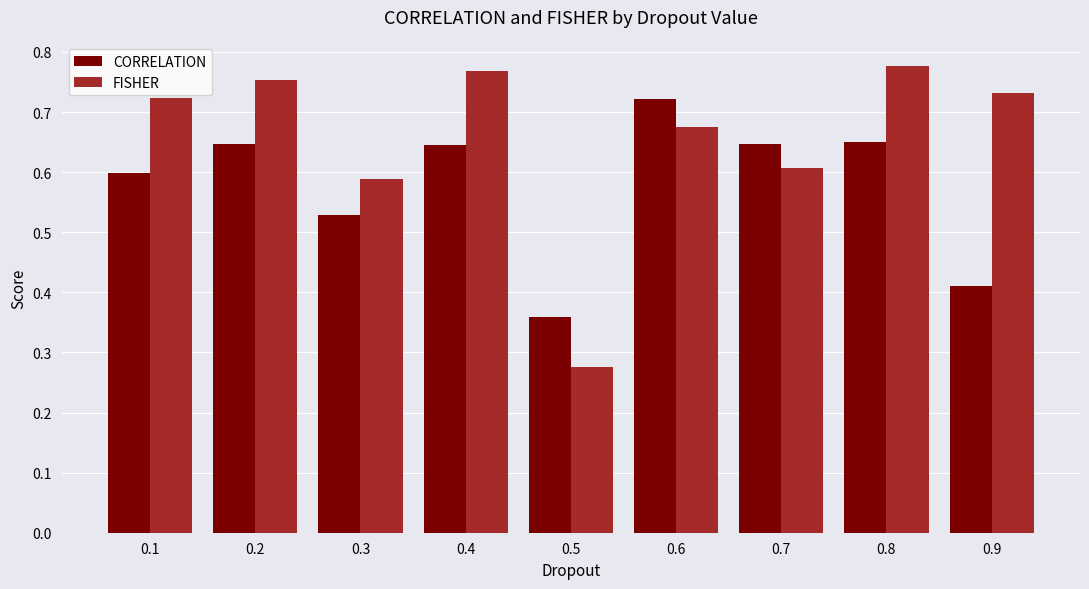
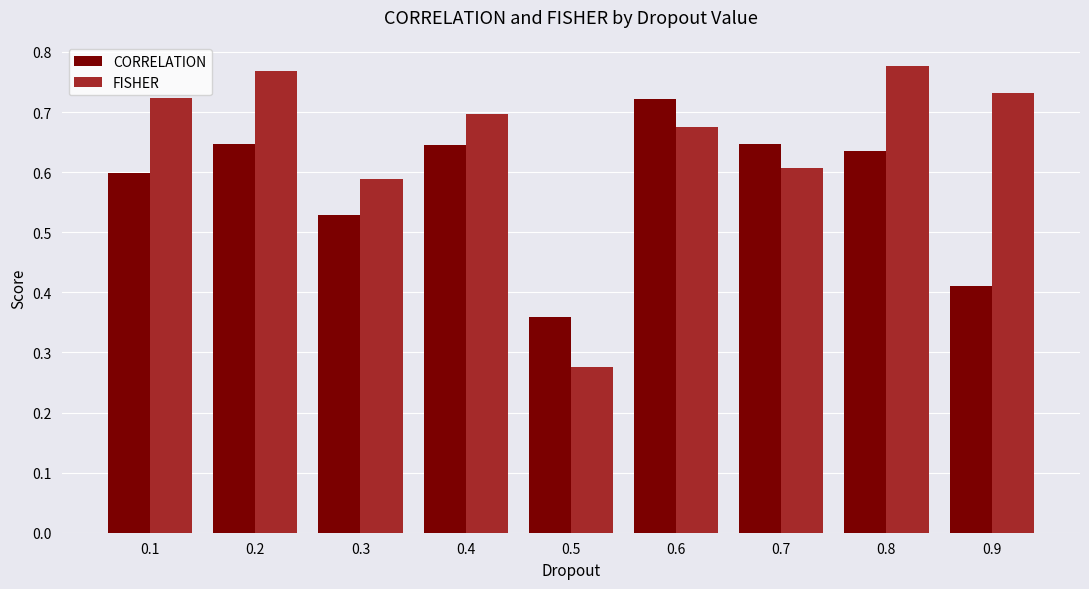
FISHER, 0.2: 0.75 -> 0.77
FISHER, 0.4: 0.77 -> 0.70
CORRELATION, 0.8: 0.65 -> 0.64
